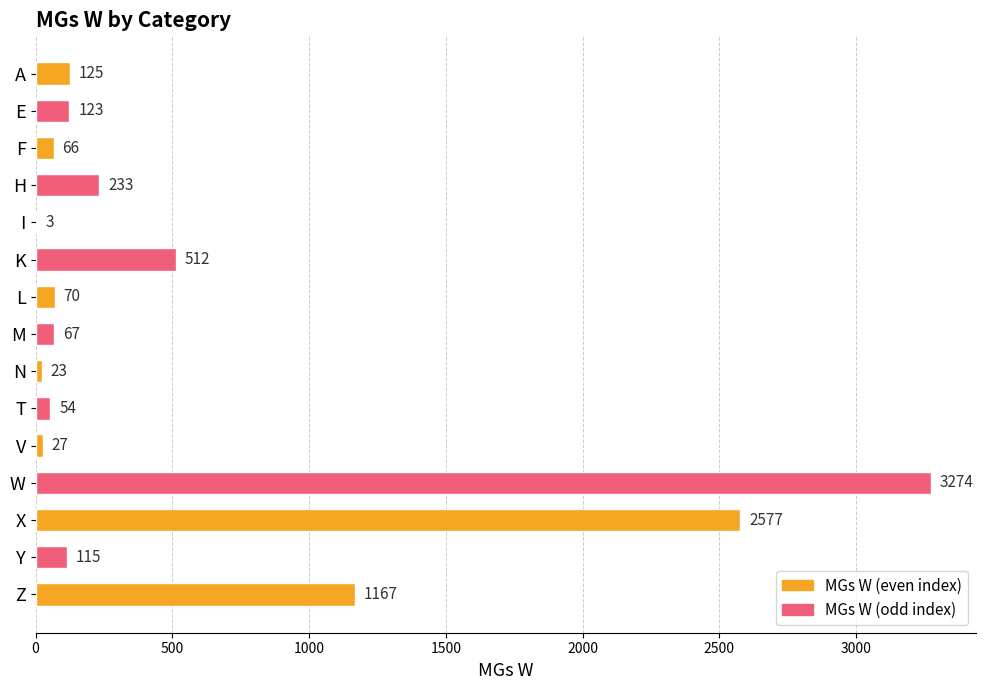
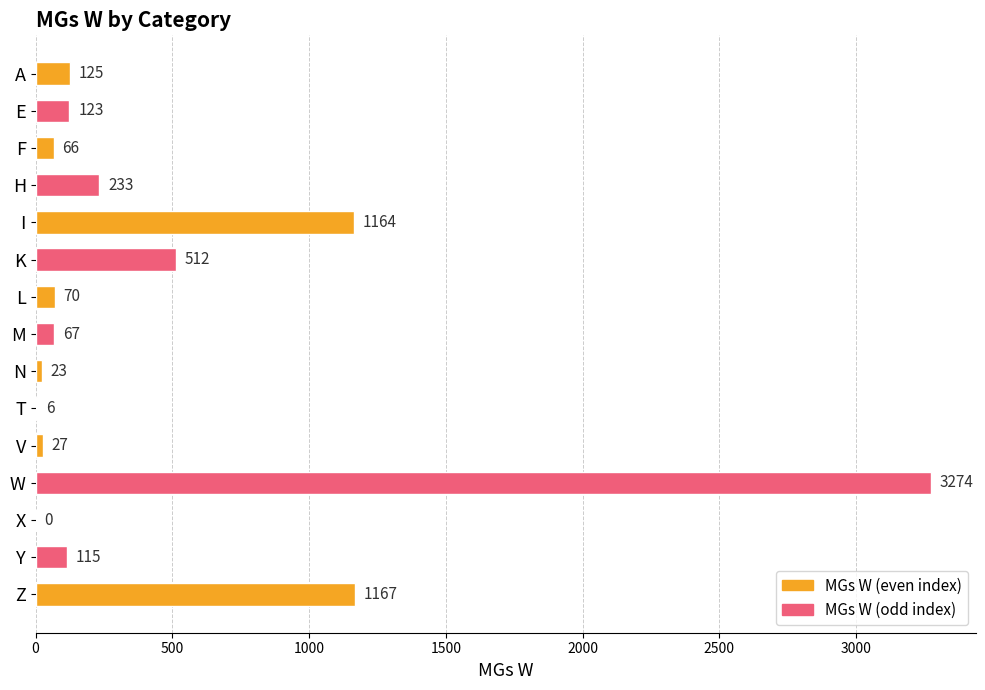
I: 3 -> 1164
T: 54 -> 6
X: 2577 -> 0
